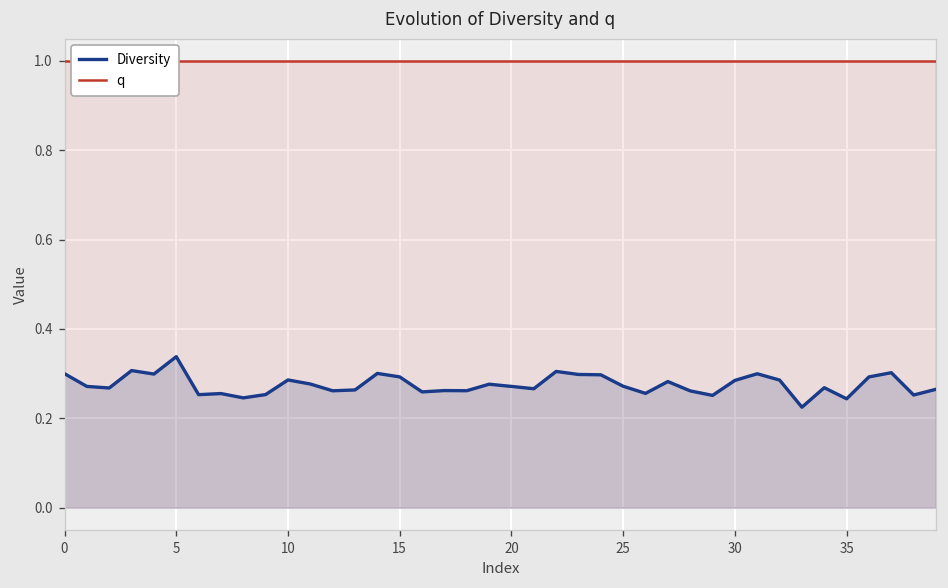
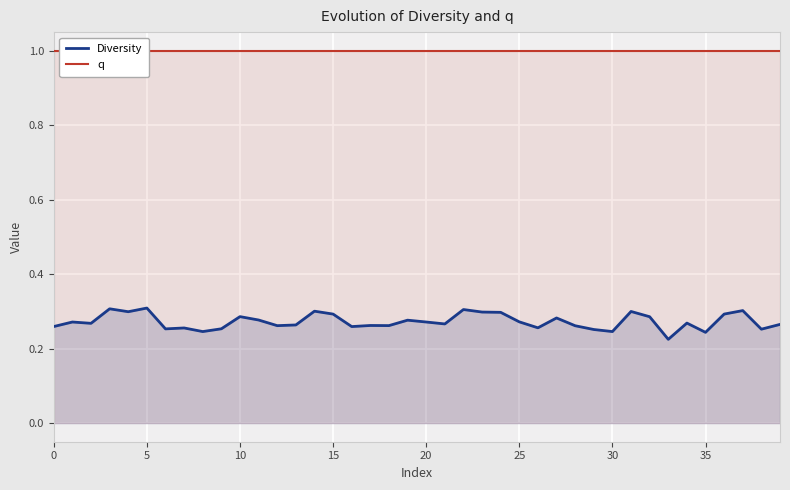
Diversity, 0: 0.30 -> 0.26
Diversity, 5: 0.34 -> 0.31
Diversity, 30: 0.28 -> 0.25
